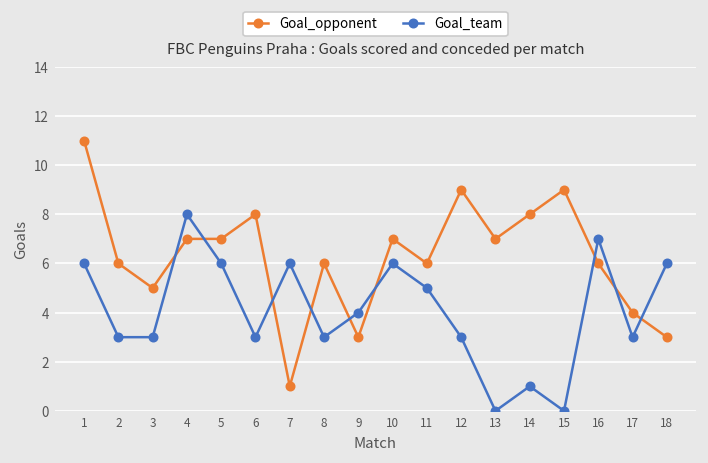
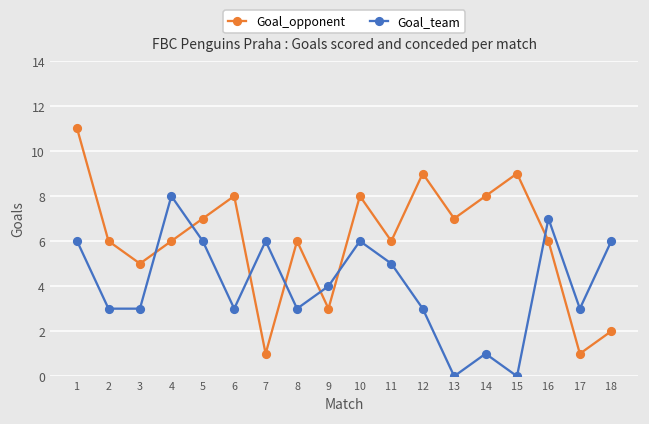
Goal_opponent, 4: 7 -> 6
Goal_opponent, 10: 7 -> 8
Goal_opponent, 17: 4 -> 1
Goal_opponent, 18: 3 -> 2
